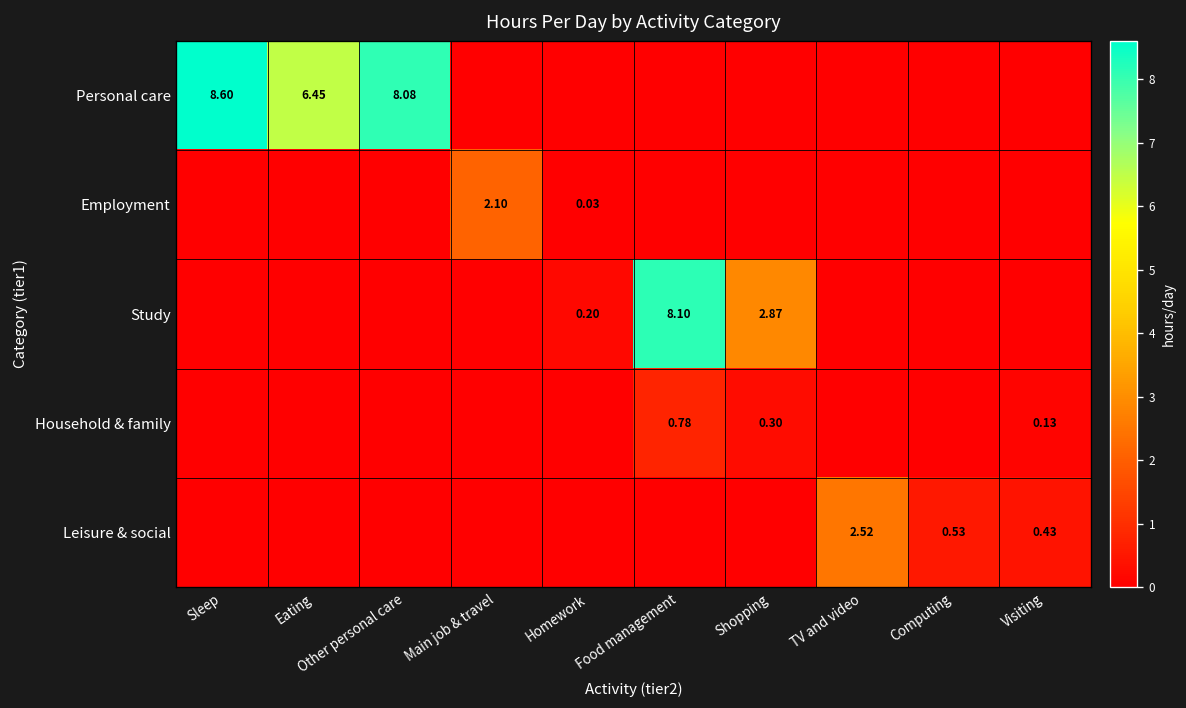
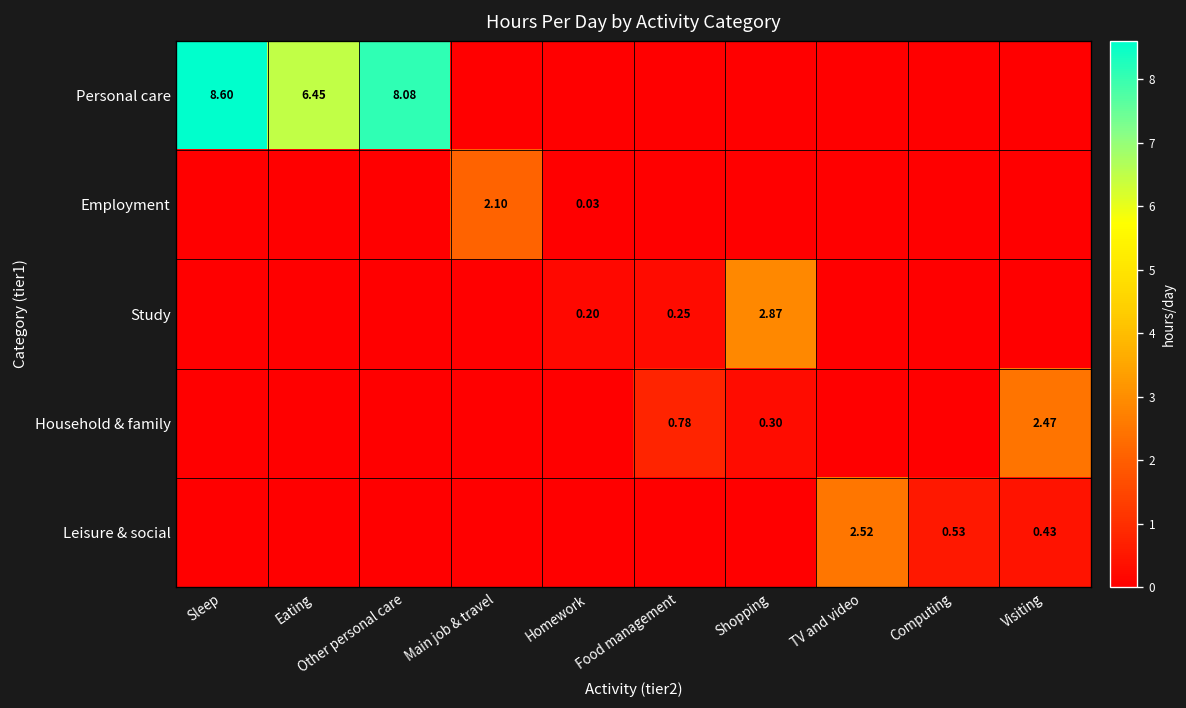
Study, Food management: 8.10 -> 0.25
Household & family, Visiting: 0.13 -> 2.47
